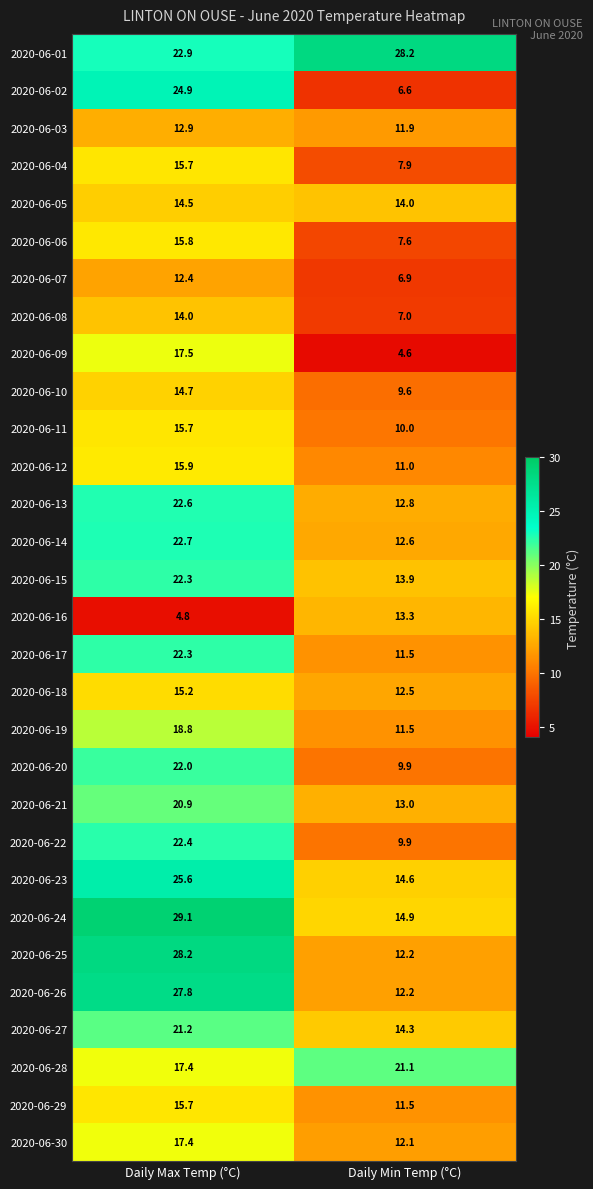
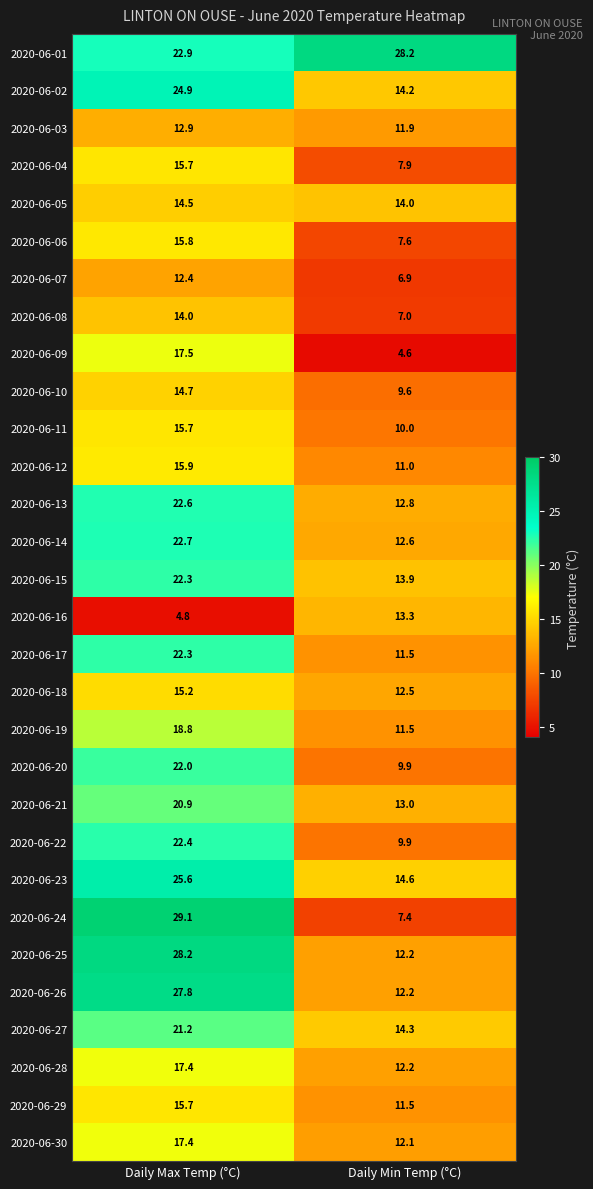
2020-06-02, Daily Min Temp (°C): 6.6 -> 14.2
2020-06-24, Daily Min Temp (°C): 14.9 -> 7.4
2020-06-28, Daily Min Temp (°C): 21.1 -> 12.2
